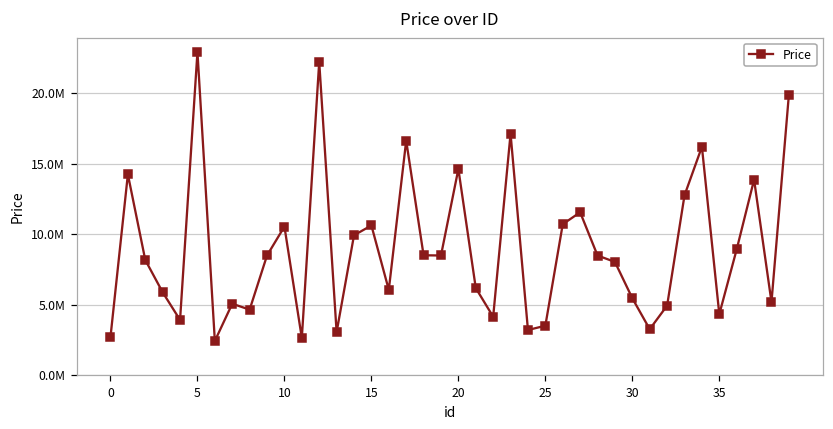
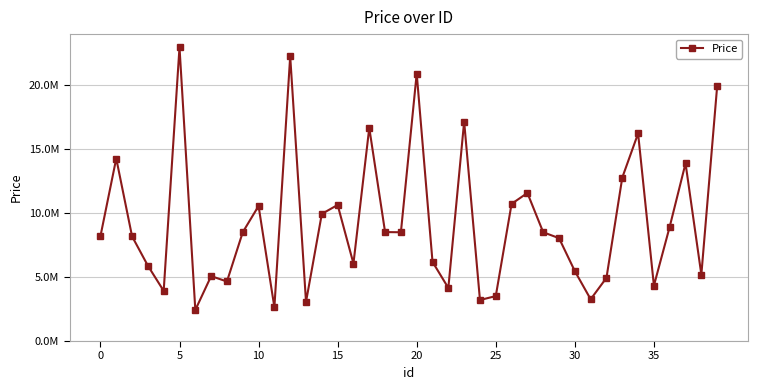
0: 2700000 -> 8200000
20: 14600000 -> 20900000
